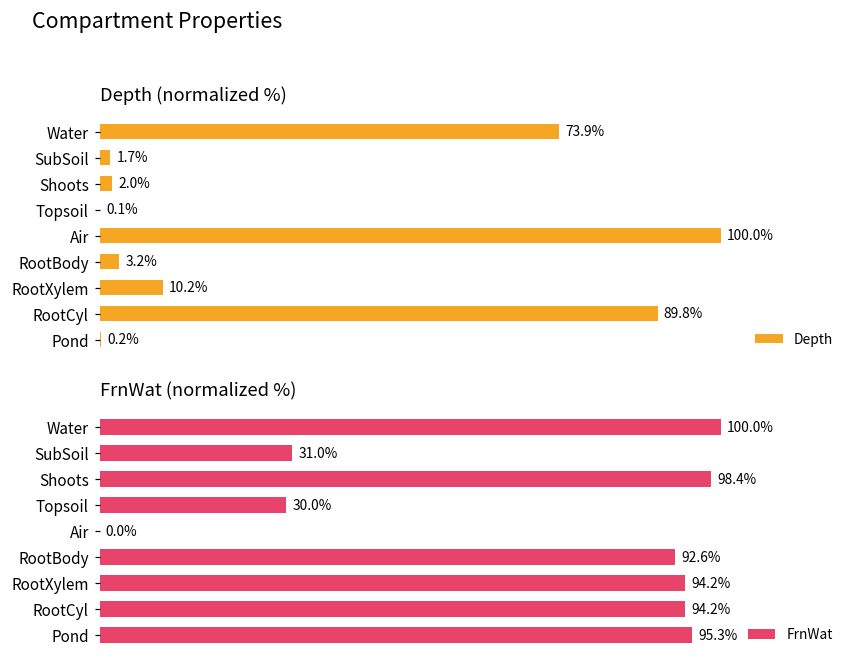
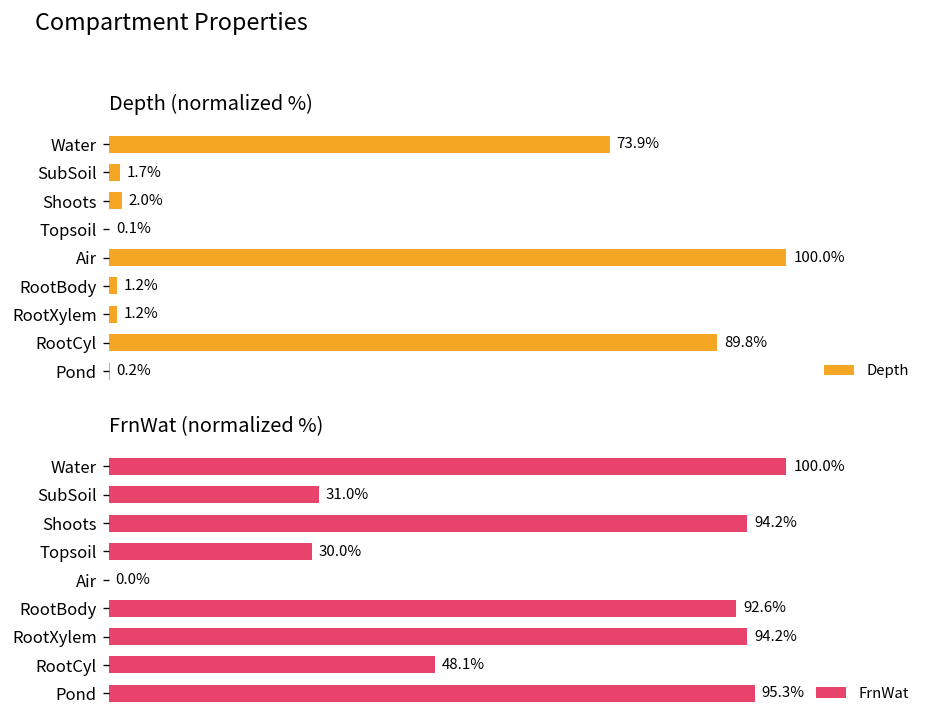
Depth (normalized %), RootBody: 3.2% -> 1.2%
Depth (normalized %), RootXylem: 10.2% -> 1.2%
FrnWat (normalized %), Shoots: 98.4% -> 94.2%
FrnWat (normalized %), RootCyl: 94.2% -> 48.1%
